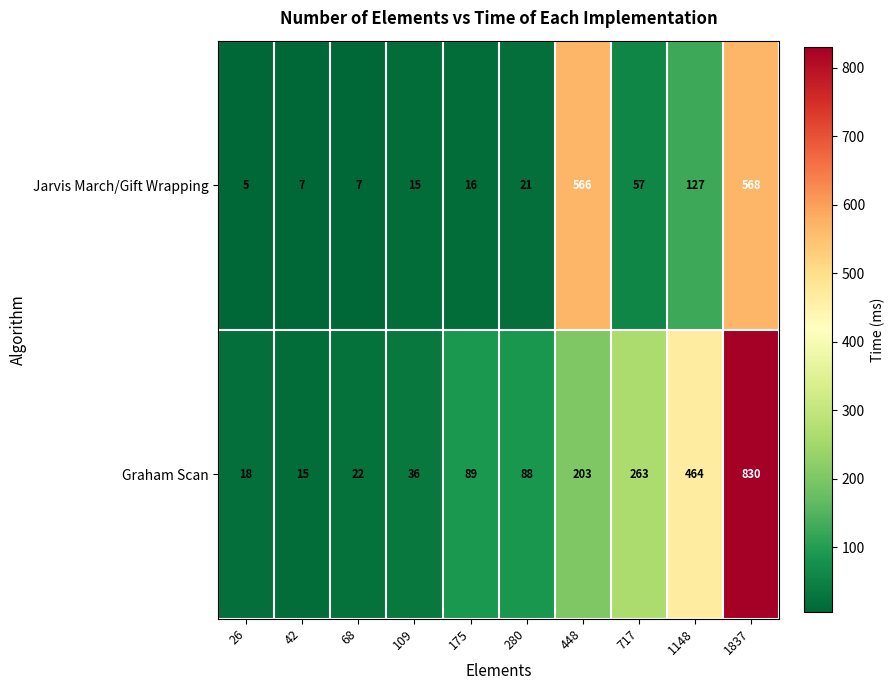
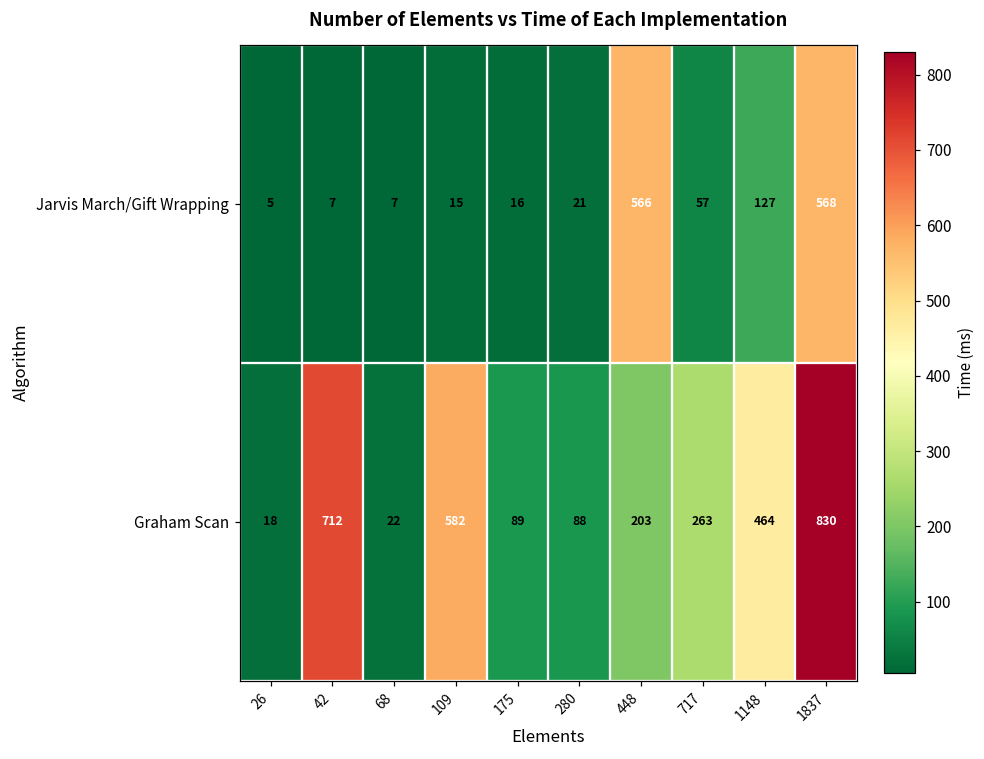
Graham Scan, 42: 15 -> 712
Graham Scan, 109: 36 -> 582
